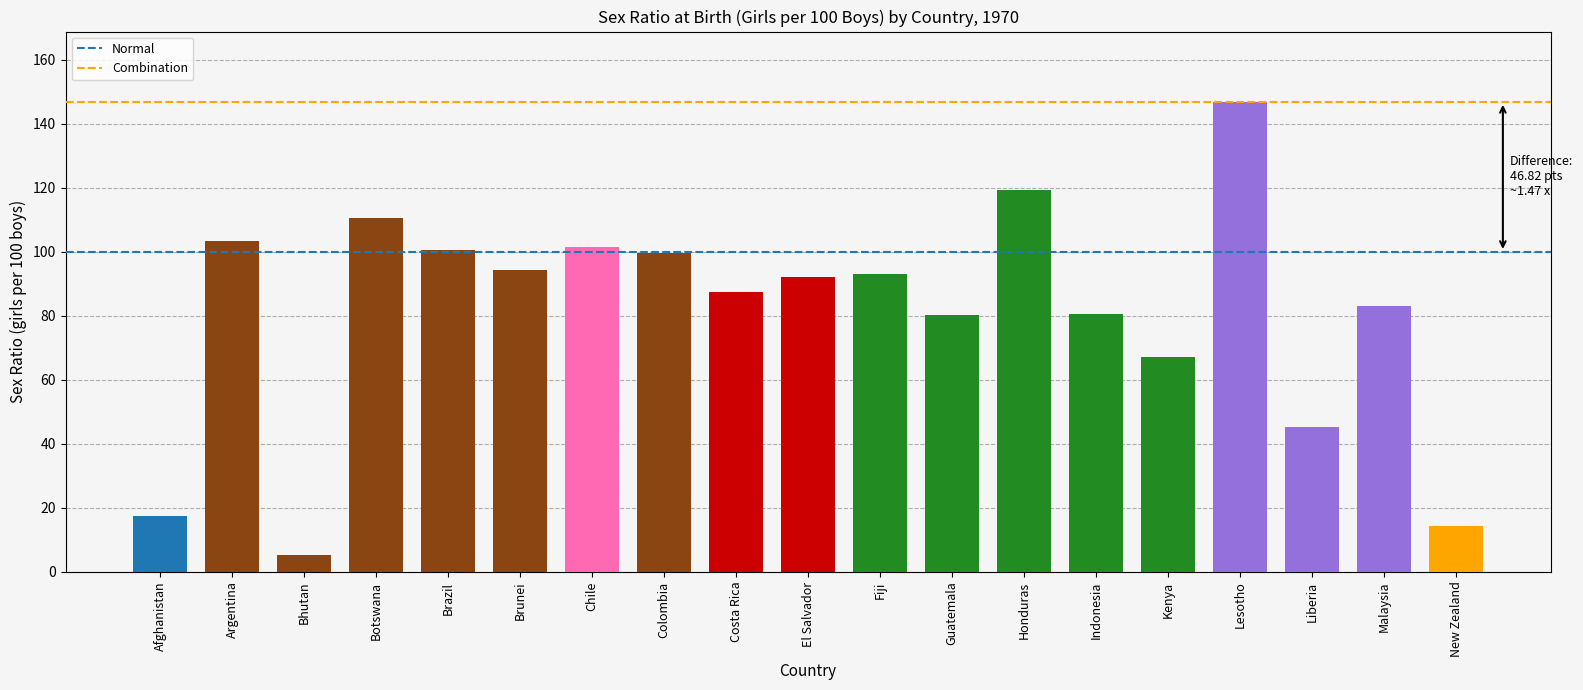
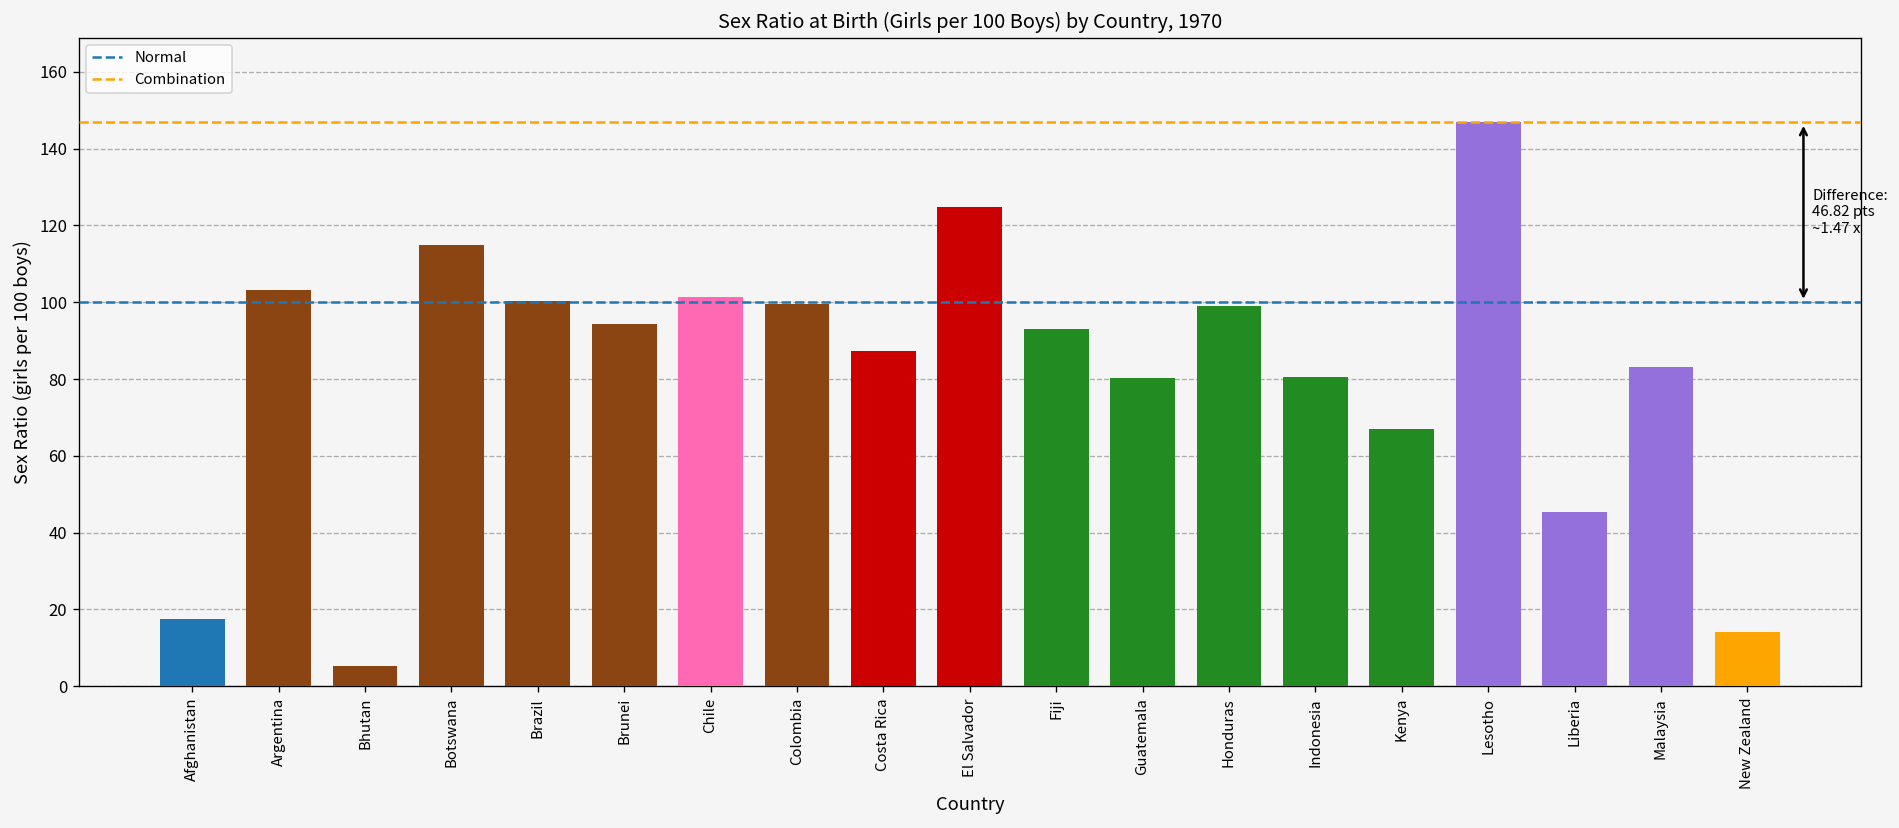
Botswana: 111 -> 115
El Salvador: 92 -> 125
Honduras: 119 -> 99
